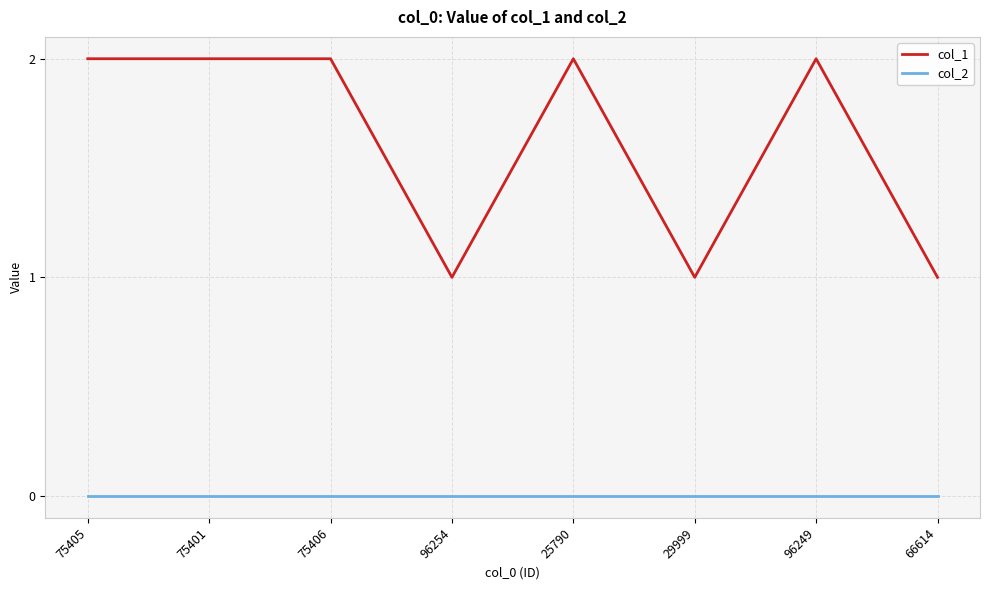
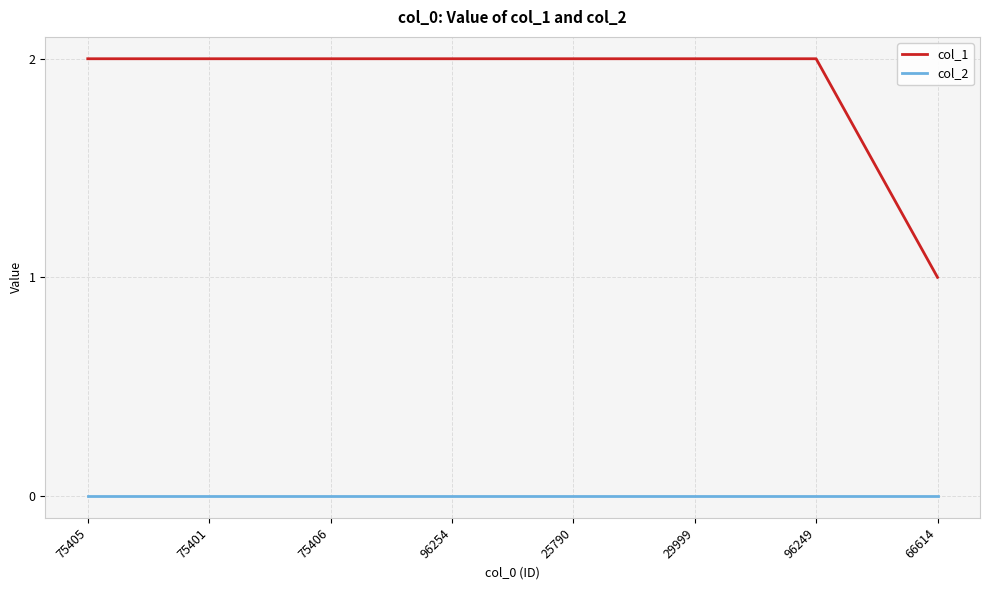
col_1, 96254: 1 -> 2
col_1, 29999: 1 -> 2
